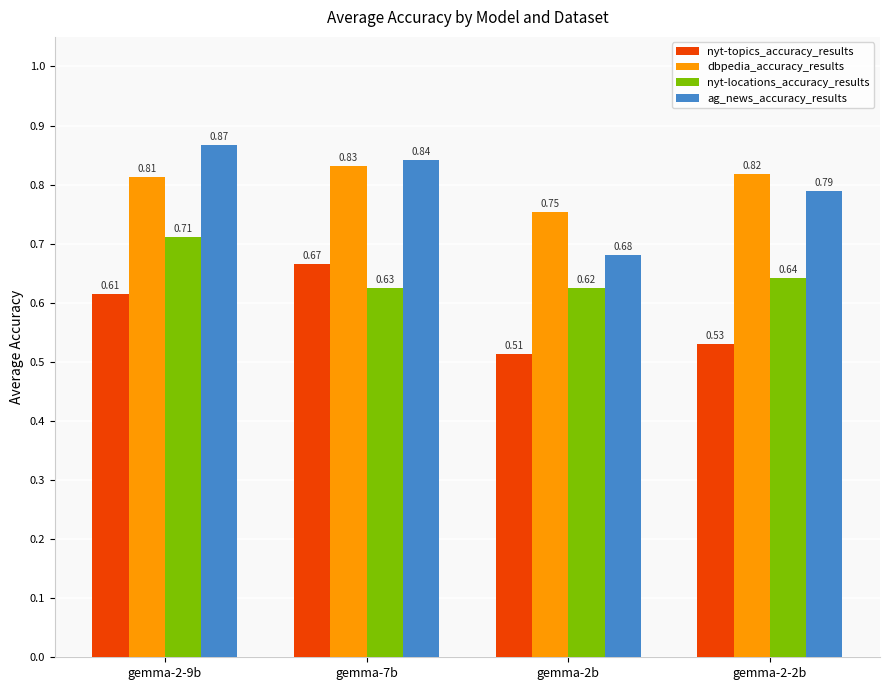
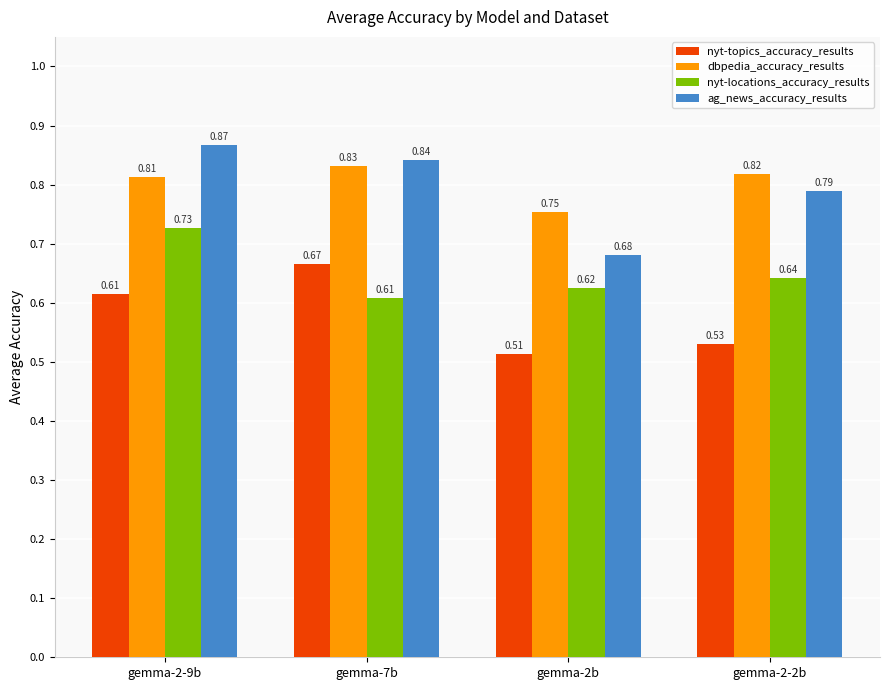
nyt-locations_accuracy_results, gemma-2-9b: 0.71 -> 0.73
nyt-locations_accuracy_results, gemma-7b: 0.63 -> 0.61
